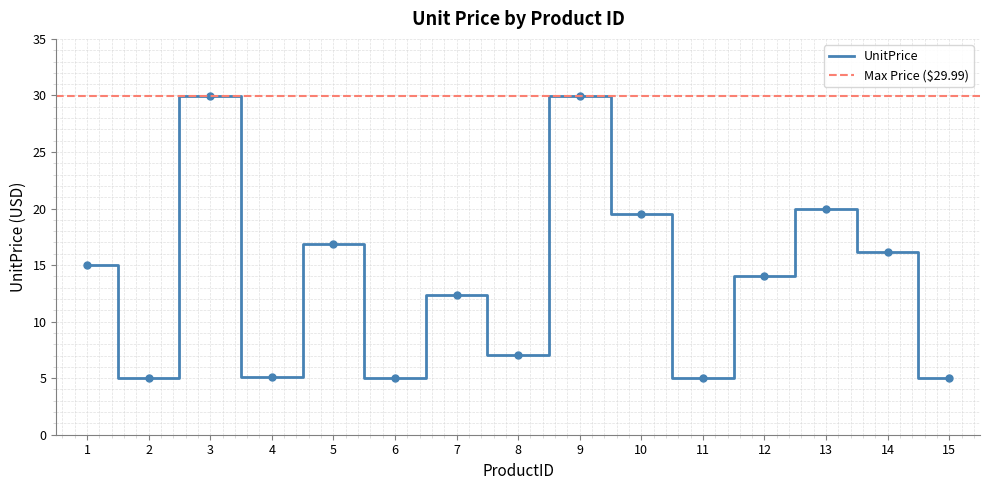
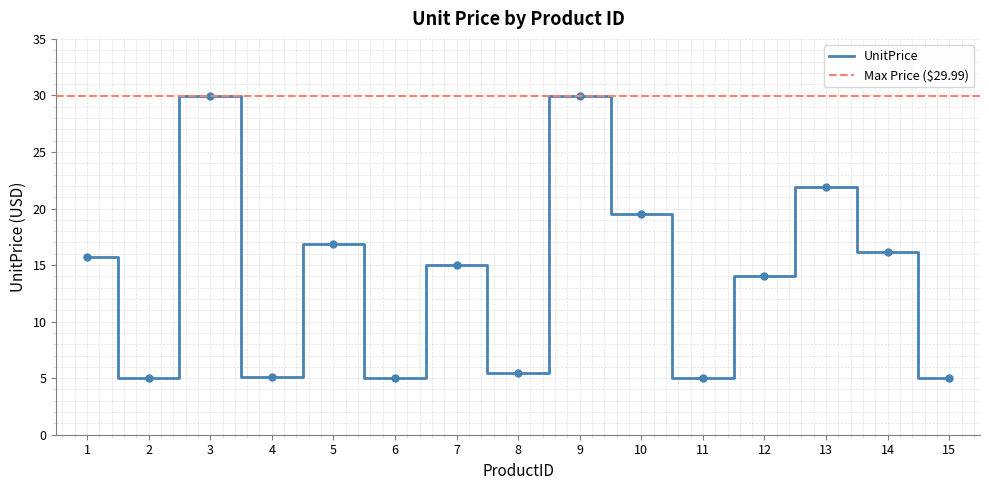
1: 15.0 -> 15.8
7: 12.3 -> 15.0
8: 7.1 -> 5.5
13: 20.0 -> 21.9
